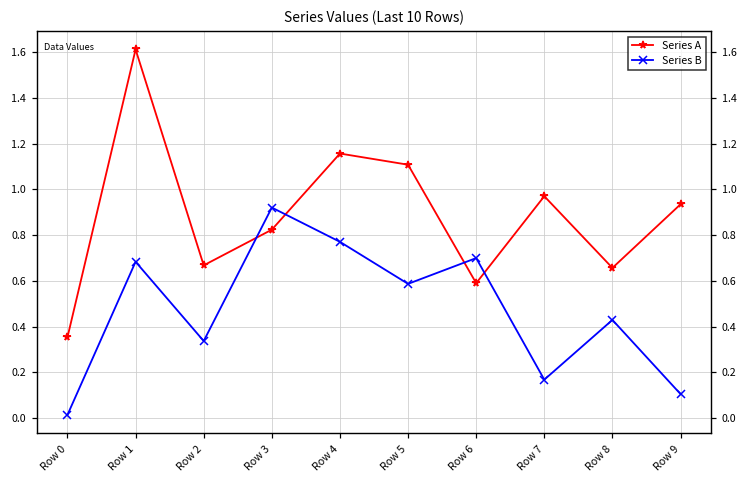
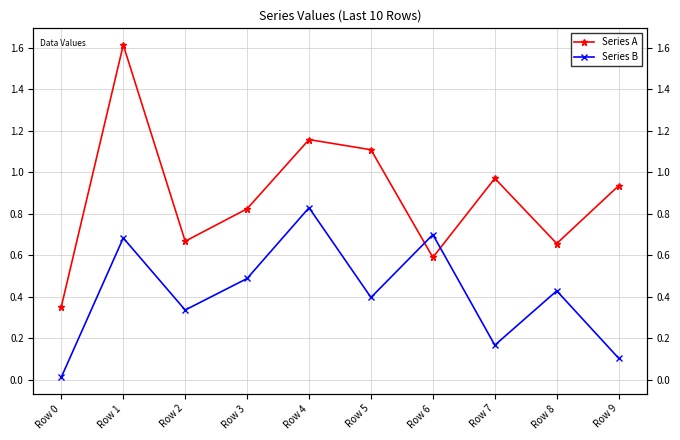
Series B, Row 3: 0.92 -> 0.49
Series B, Row 4: 0.77 -> 0.83
Series B, Row 5: 0.59 -> 0.40
